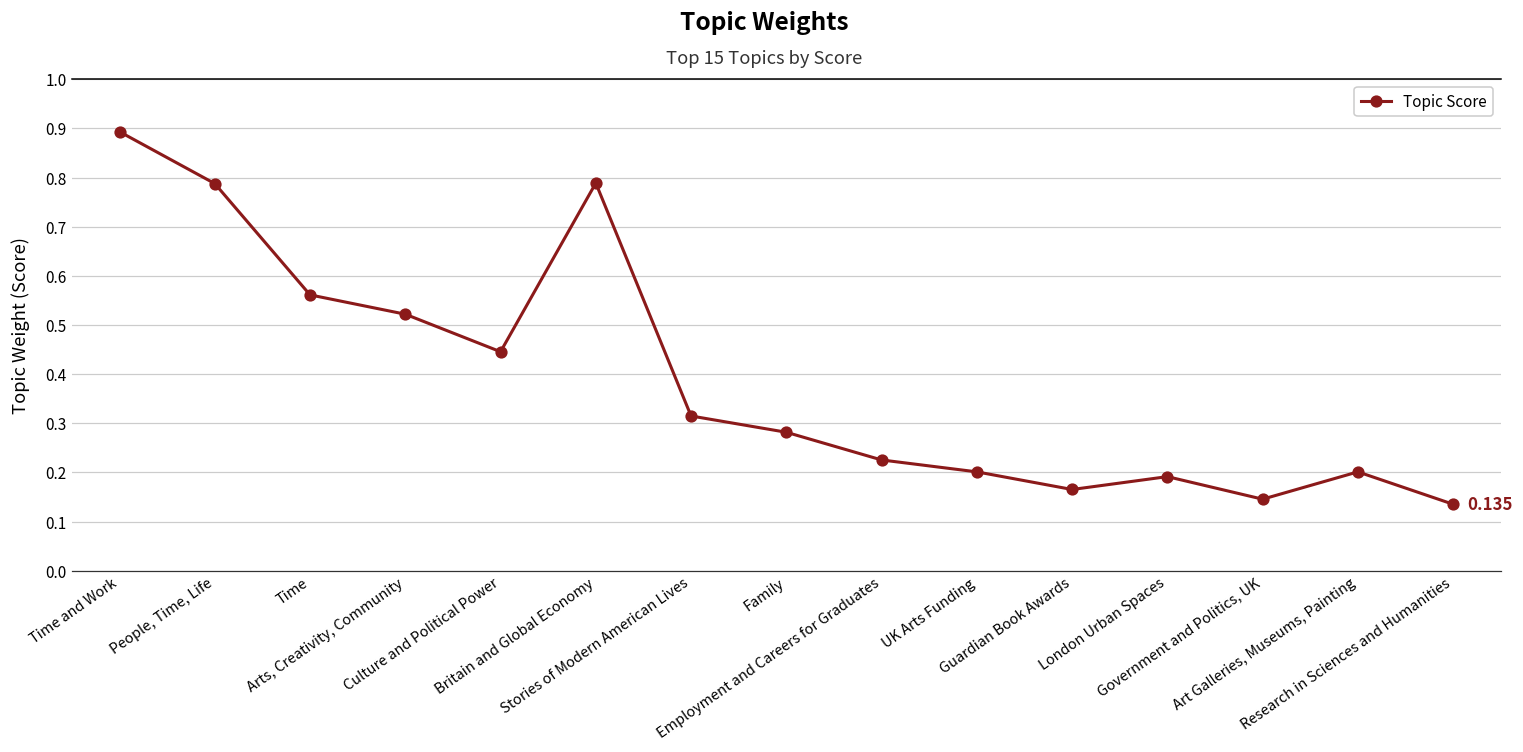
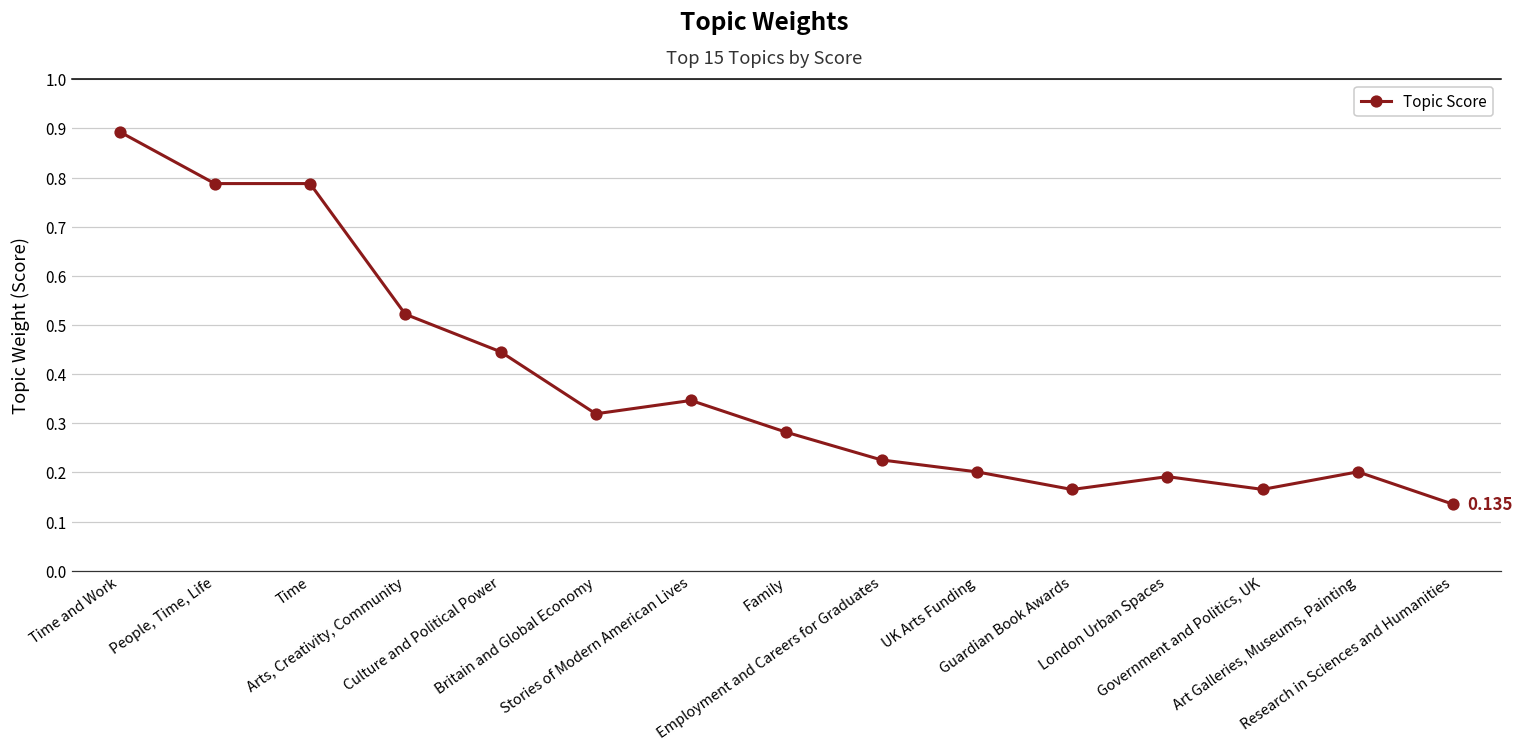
Time: 0.56 -> 0.79
Britain and Global Economy: 0.79 -> 0.32
Stories of Modern American Lives: 0.32 -> 0.35
Government and Politics, UK: 0.15 -> 0.17
